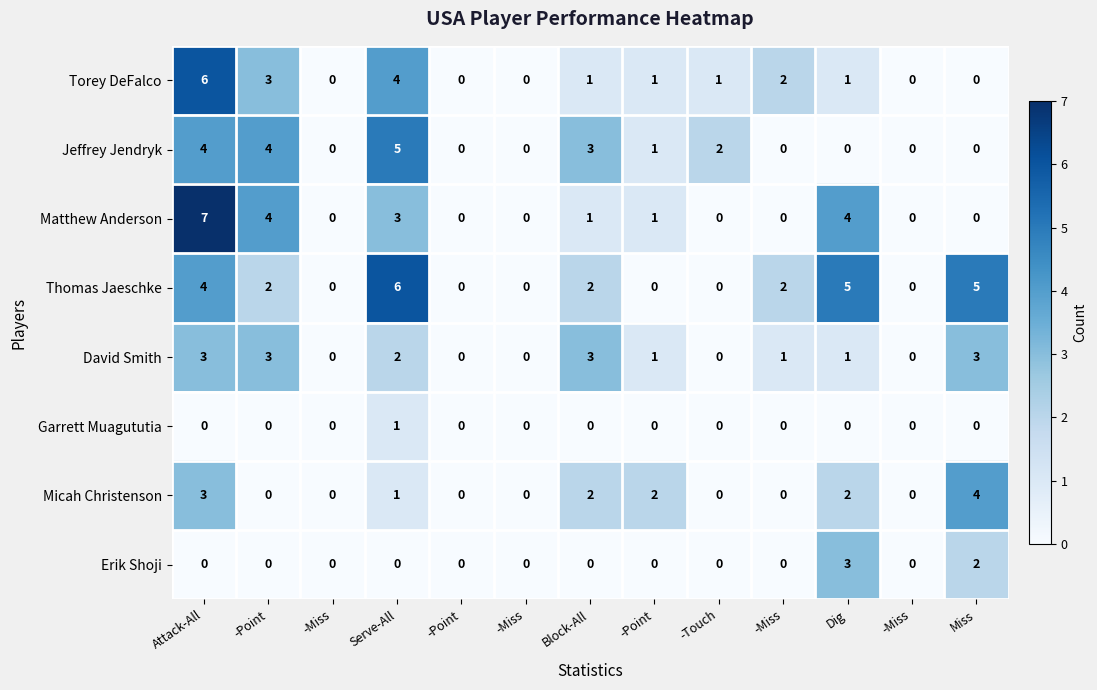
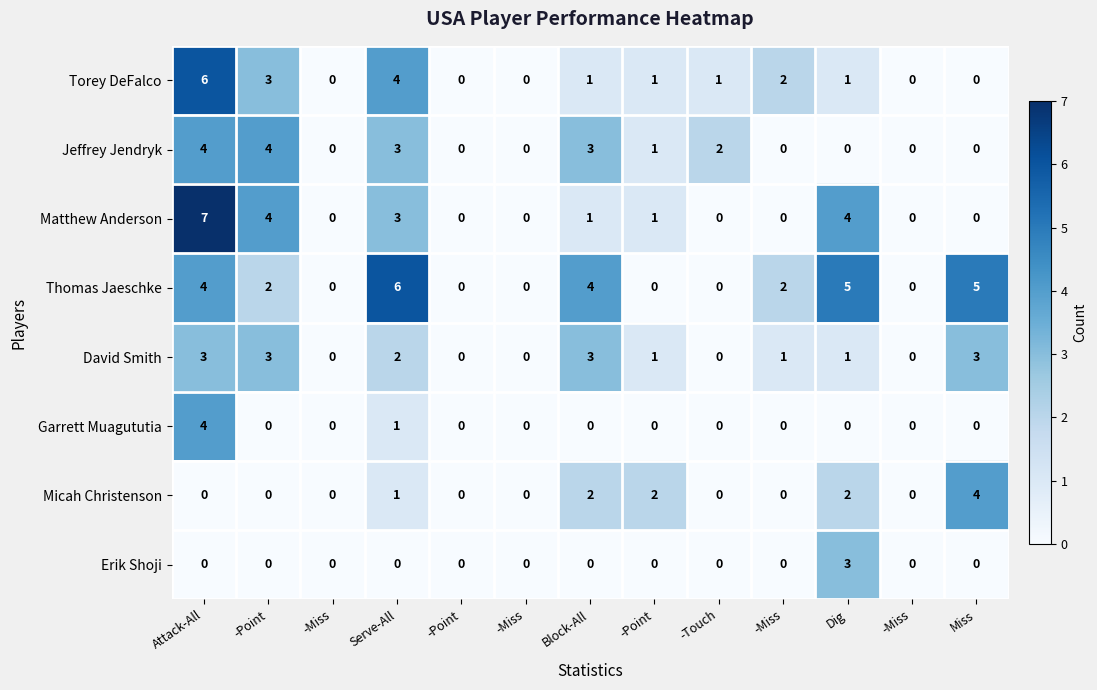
Jeffrey Jendryk, Serve-All: 5 -> 3
Thomas Jaeschke, Block-All: 2 -> 4
Garrett Muagututia, Attack-All: 0 -> 4
Micah Christenson, Attack-All: 3 -> 0
Erik Shoji, Miss: 2 -> 0
